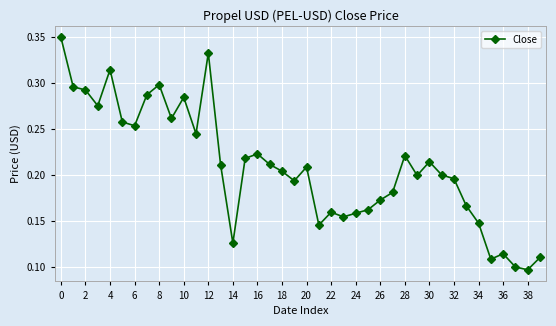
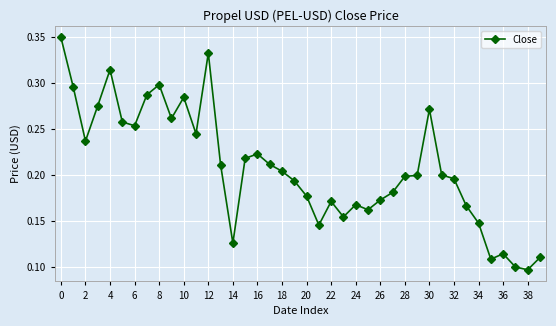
2: 0.29 -> 0.24
20: 0.21 -> 0.18
22: 0.16 -> 0.17
24: 0.16 -> 0.17
28: 0.22 -> 0.20
30: 0.21 -> 0.27
